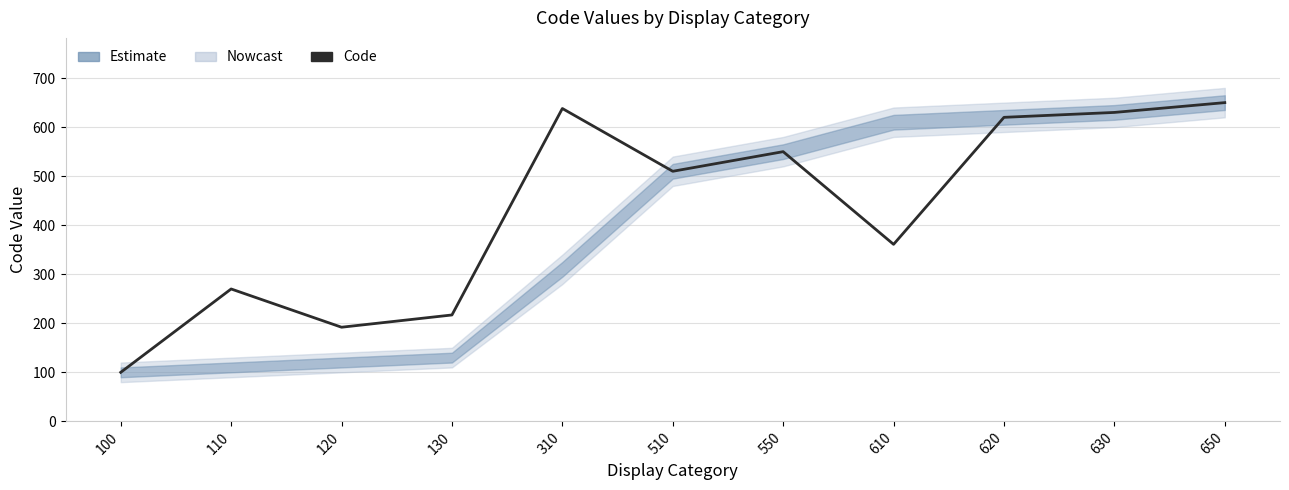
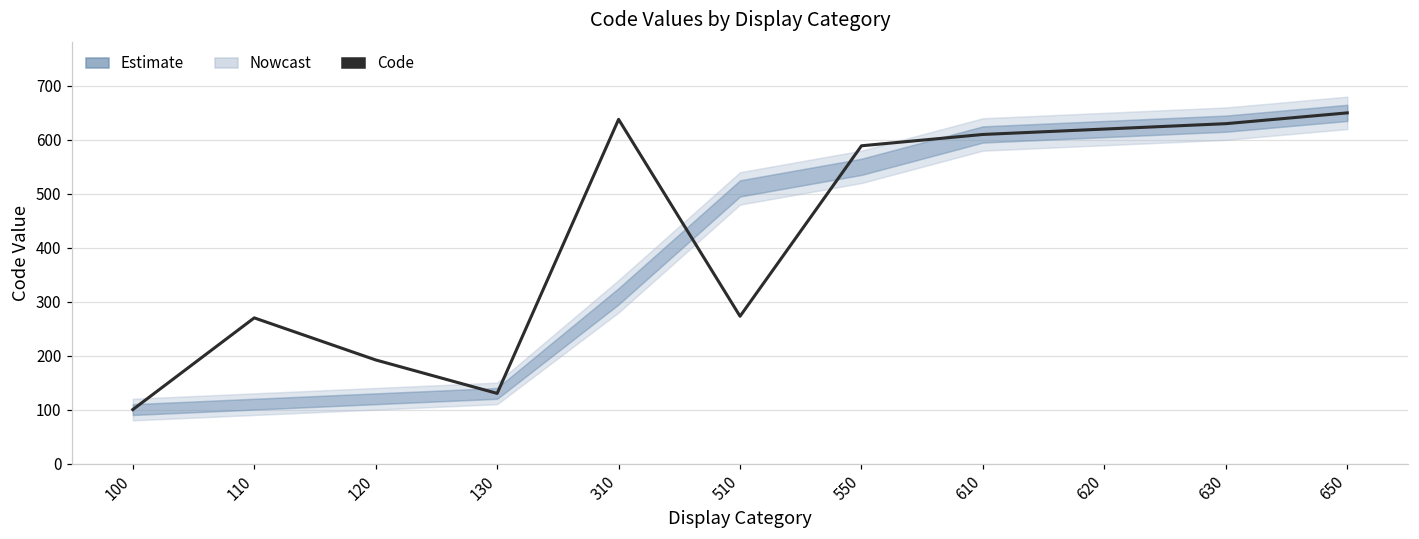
Code, 130: 220 -> 130
Code, 510: 510 -> 270
Code, 550: 550 -> 590
Code, 610: 360 -> 610
